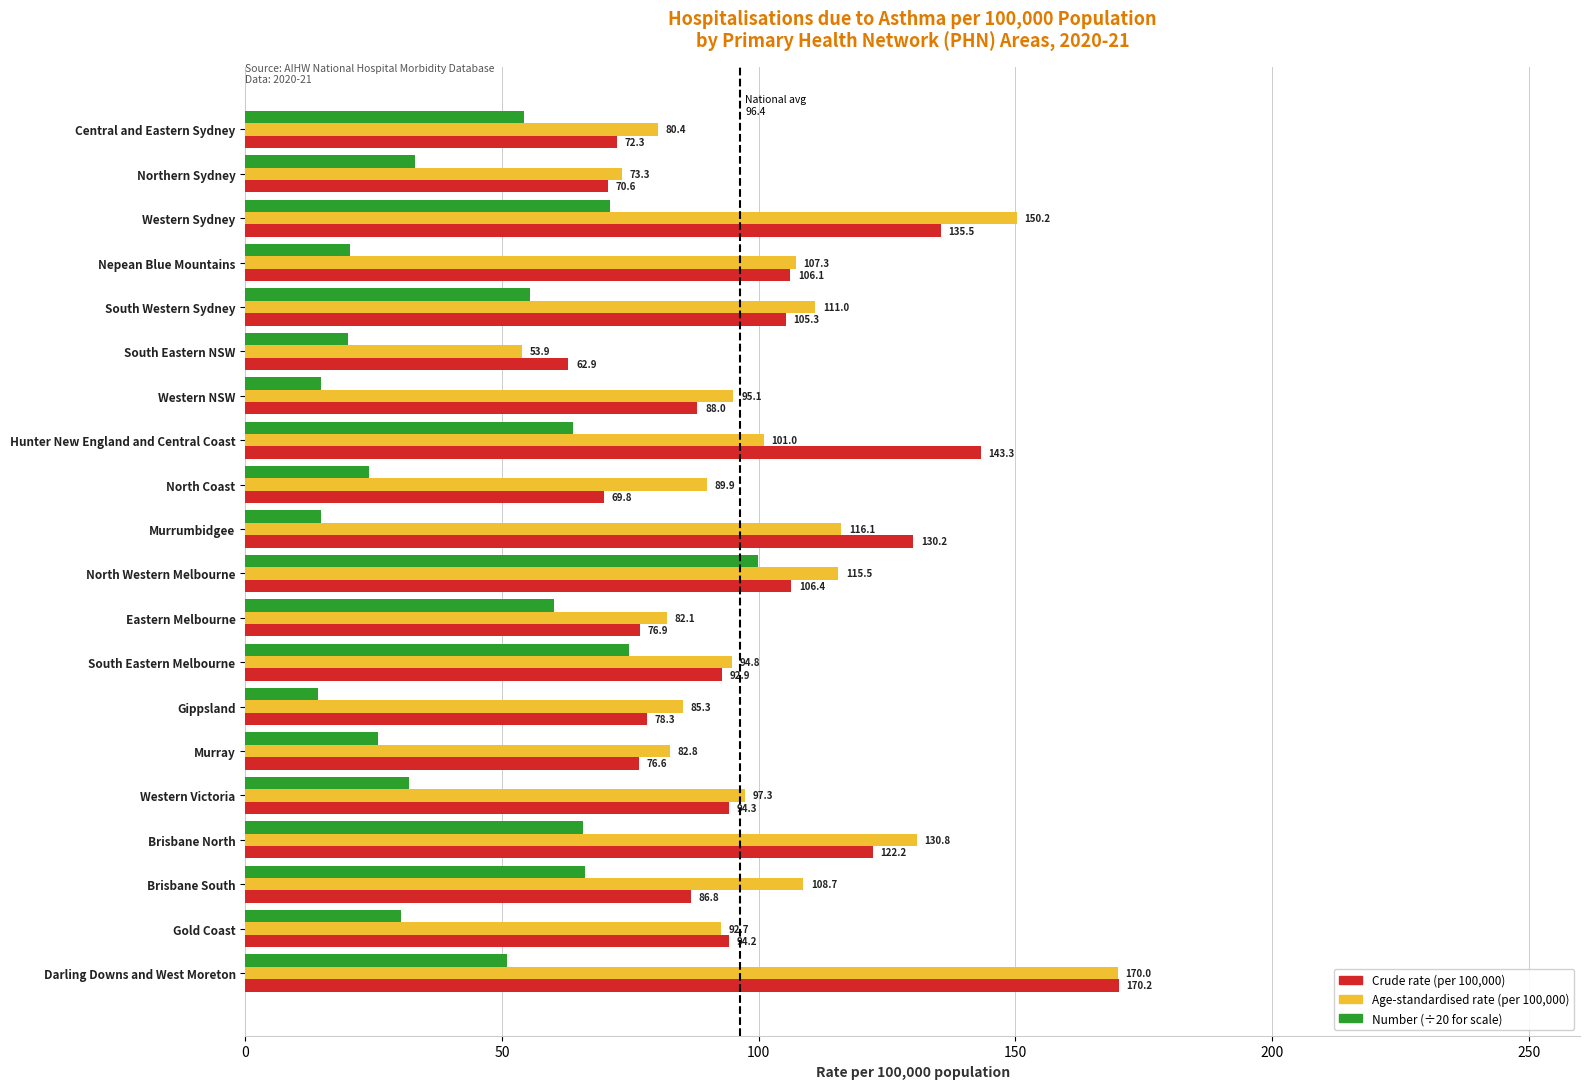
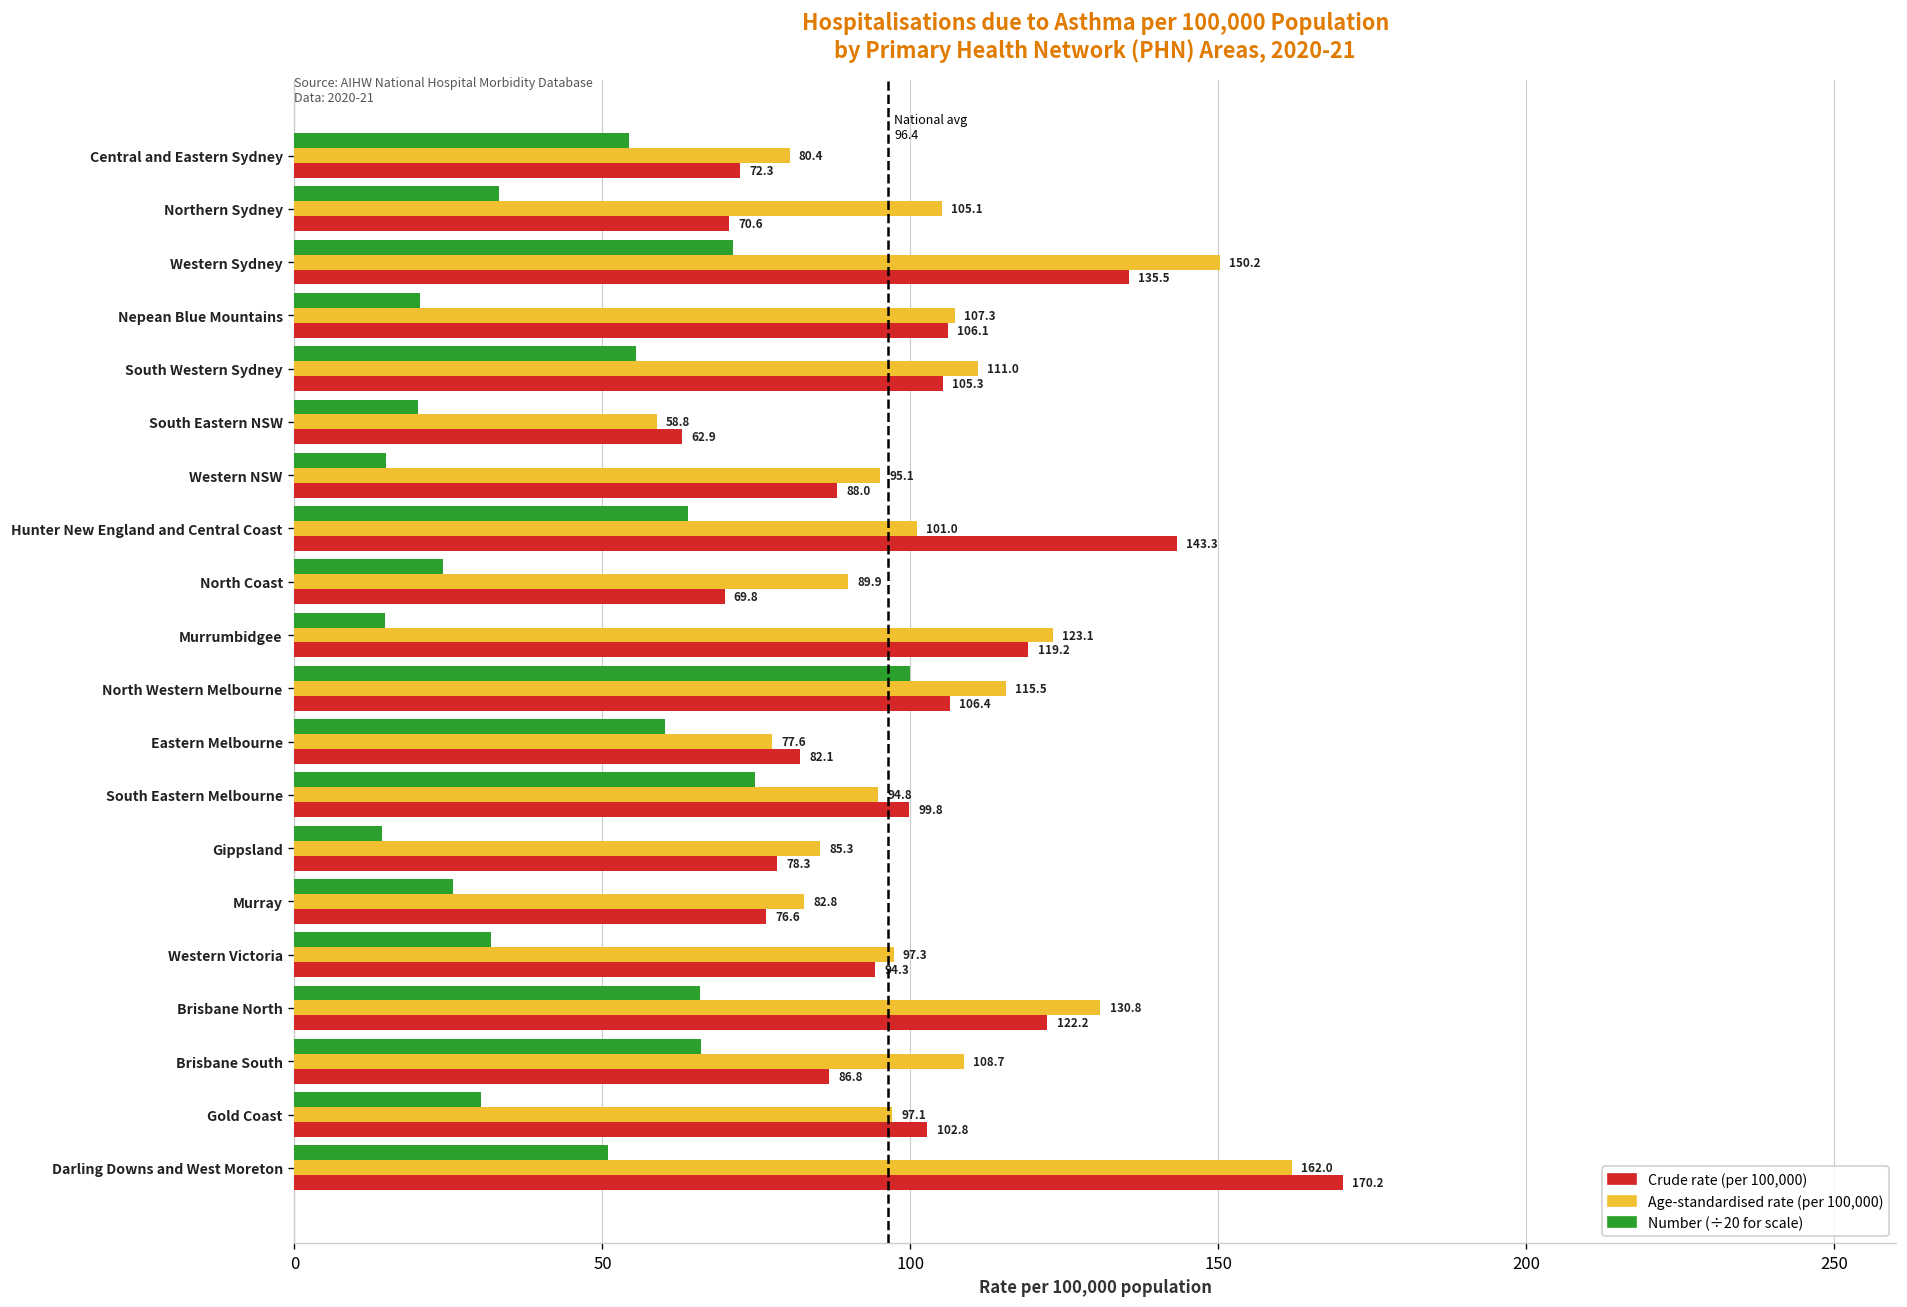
Age-standardised rate (per 100,000), Northern Sydney: 73.3 -> 105.1
Age-standardised rate (per 100,000), South Eastern NSW: 53.9 -> 58.8
Age-standardised rate (per 100,000), Murrumbidgee: 116.1 -> 123.1
Crude rate (per 100,000), Murrumbidgee: 130.2 -> 119.2
Age-standardised rate (per 100,000), Eastern Melbourne: 82.1 -> 77.6
Crude rate (per 100,000), Eastern Melbourne: 76.9 -> 82.1
Crude rate (per 100,000), South Eastern Melbourne: 92.9 -> 99.8
Age-standardised rate (per 100,000), Gold Coast: 92.7 -> 97.1
Crude rate (per 100,000), Gold Coast: 94.2 -> 102.8
Age-standardised rate (per 100,000), Darling Downs and West Moreton: 170.0 -> 162.0
